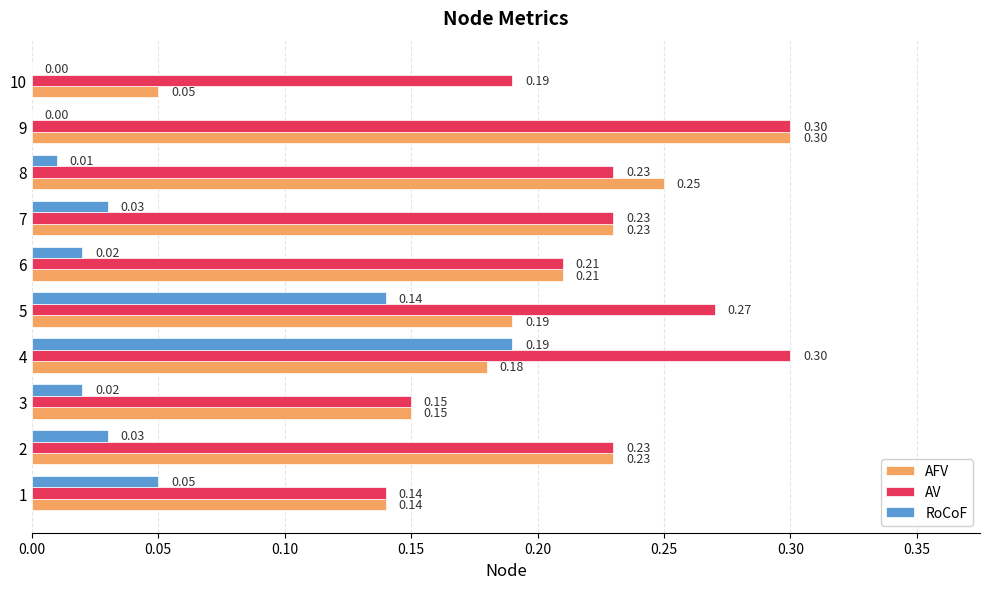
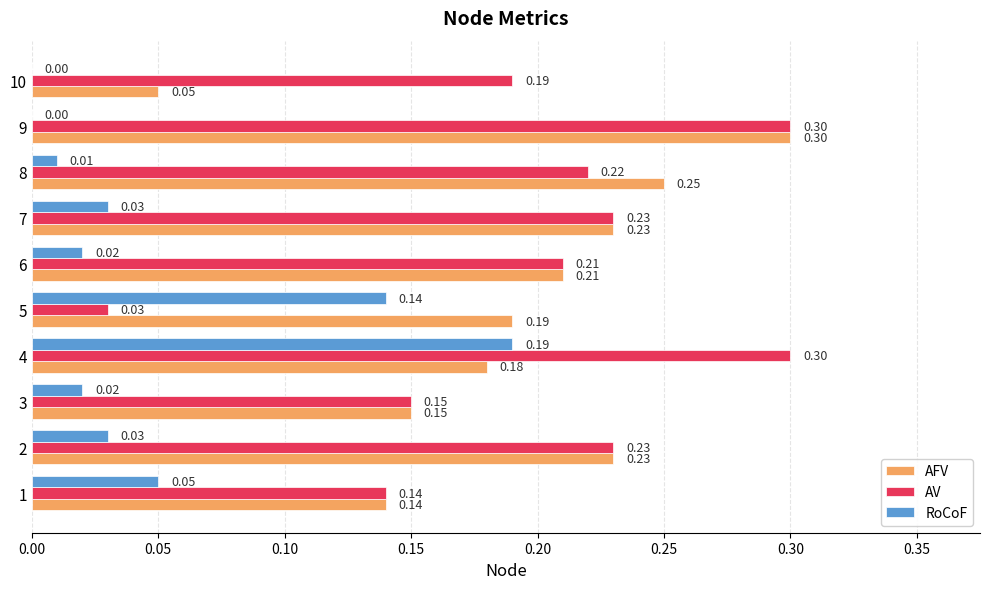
AV, 8: 0.23 -> 0.22
AV, 5: 0.27 -> 0.03
